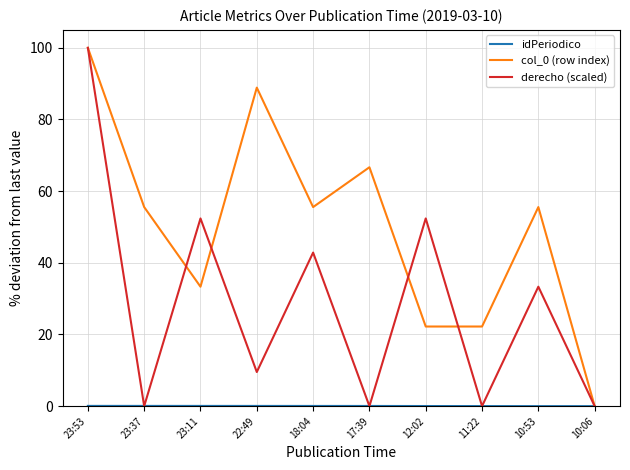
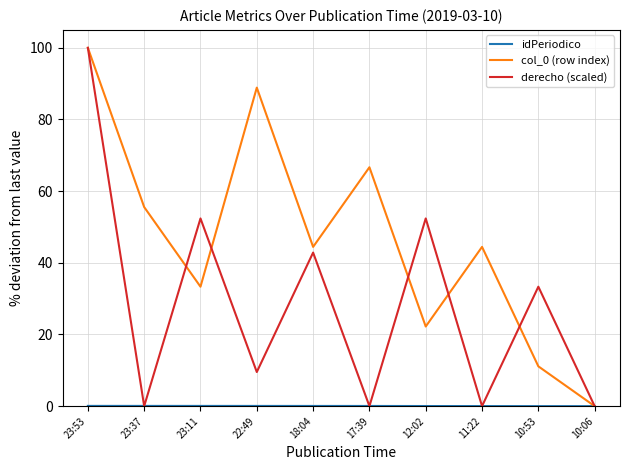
col_0 (row index), 18:04: 56 -> 44
col_0 (row index), 11:22: 22 -> 44
col_0 (row index), 10:53: 56 -> 11
